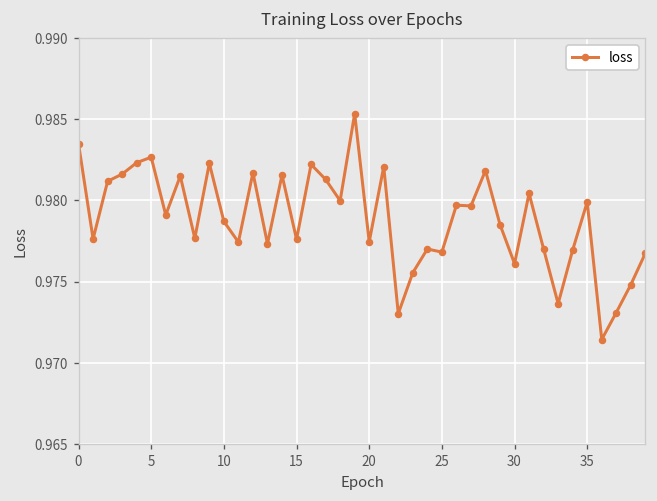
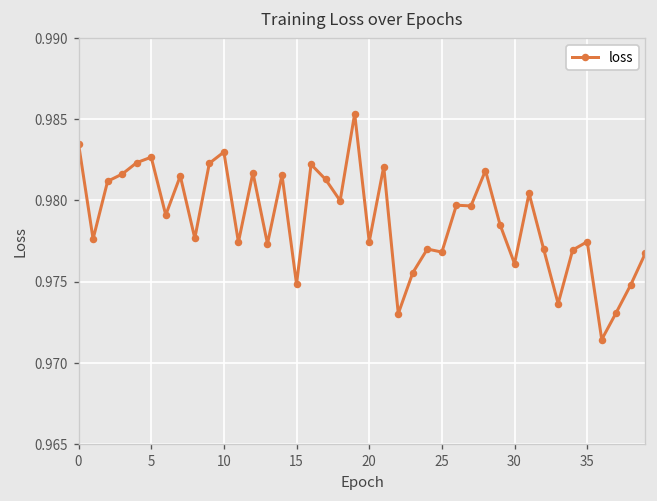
10: 0.9787 -> 0.9830
15: 0.9776 -> 0.9748
35: 0.9799 -> 0.9775
